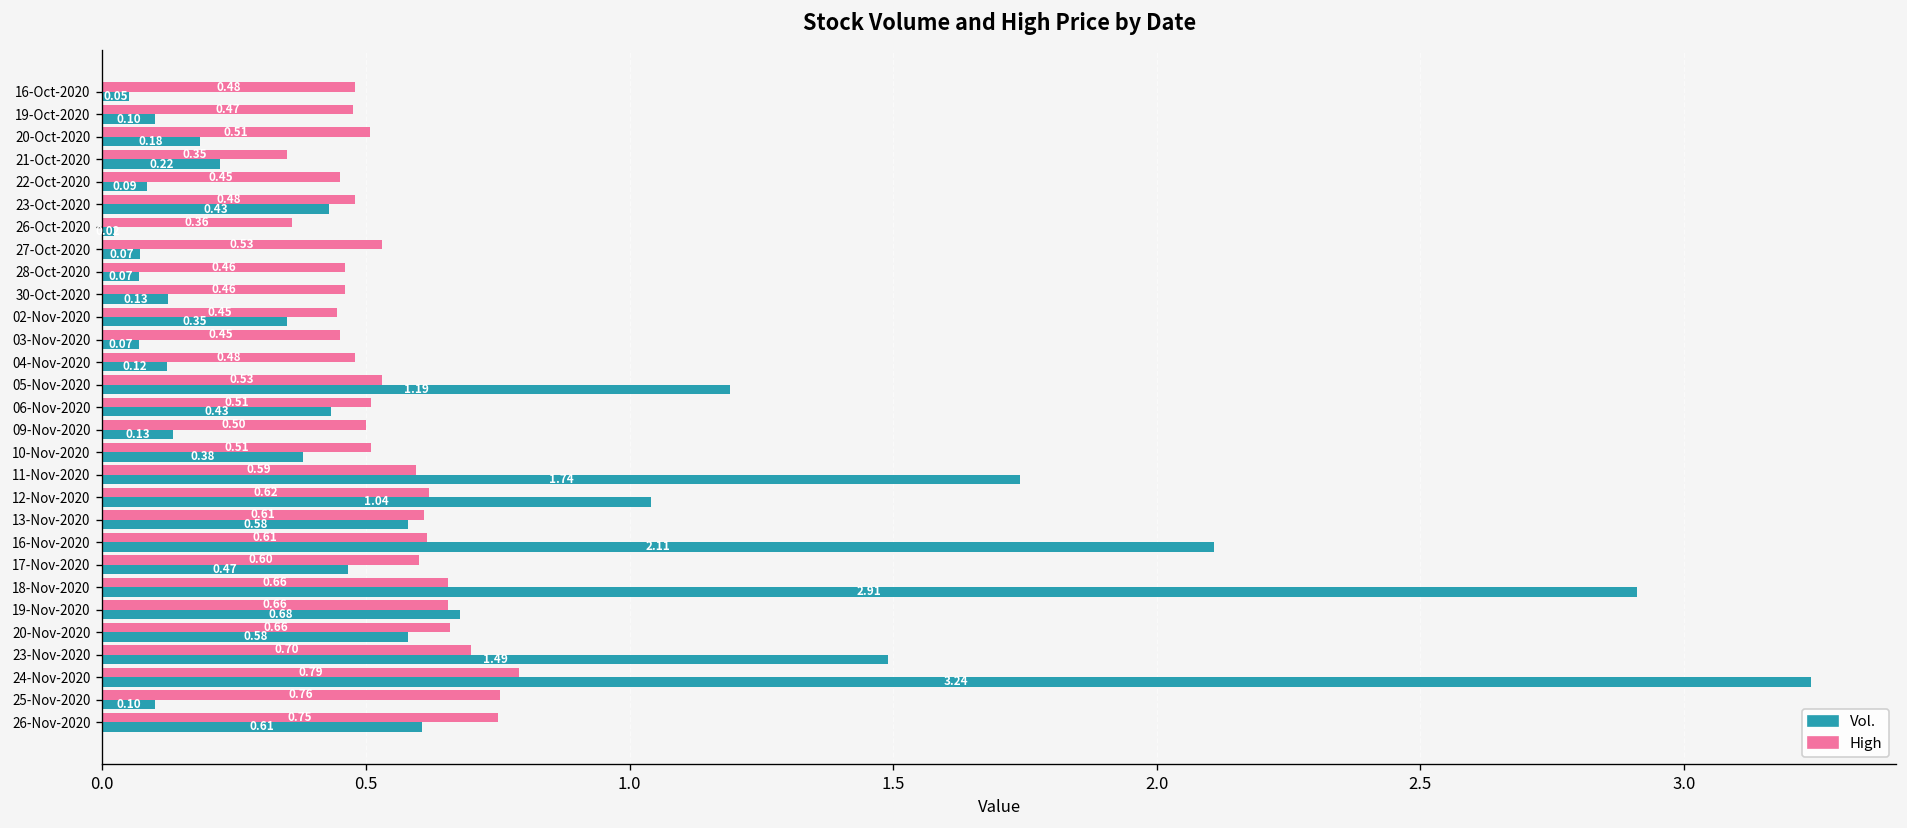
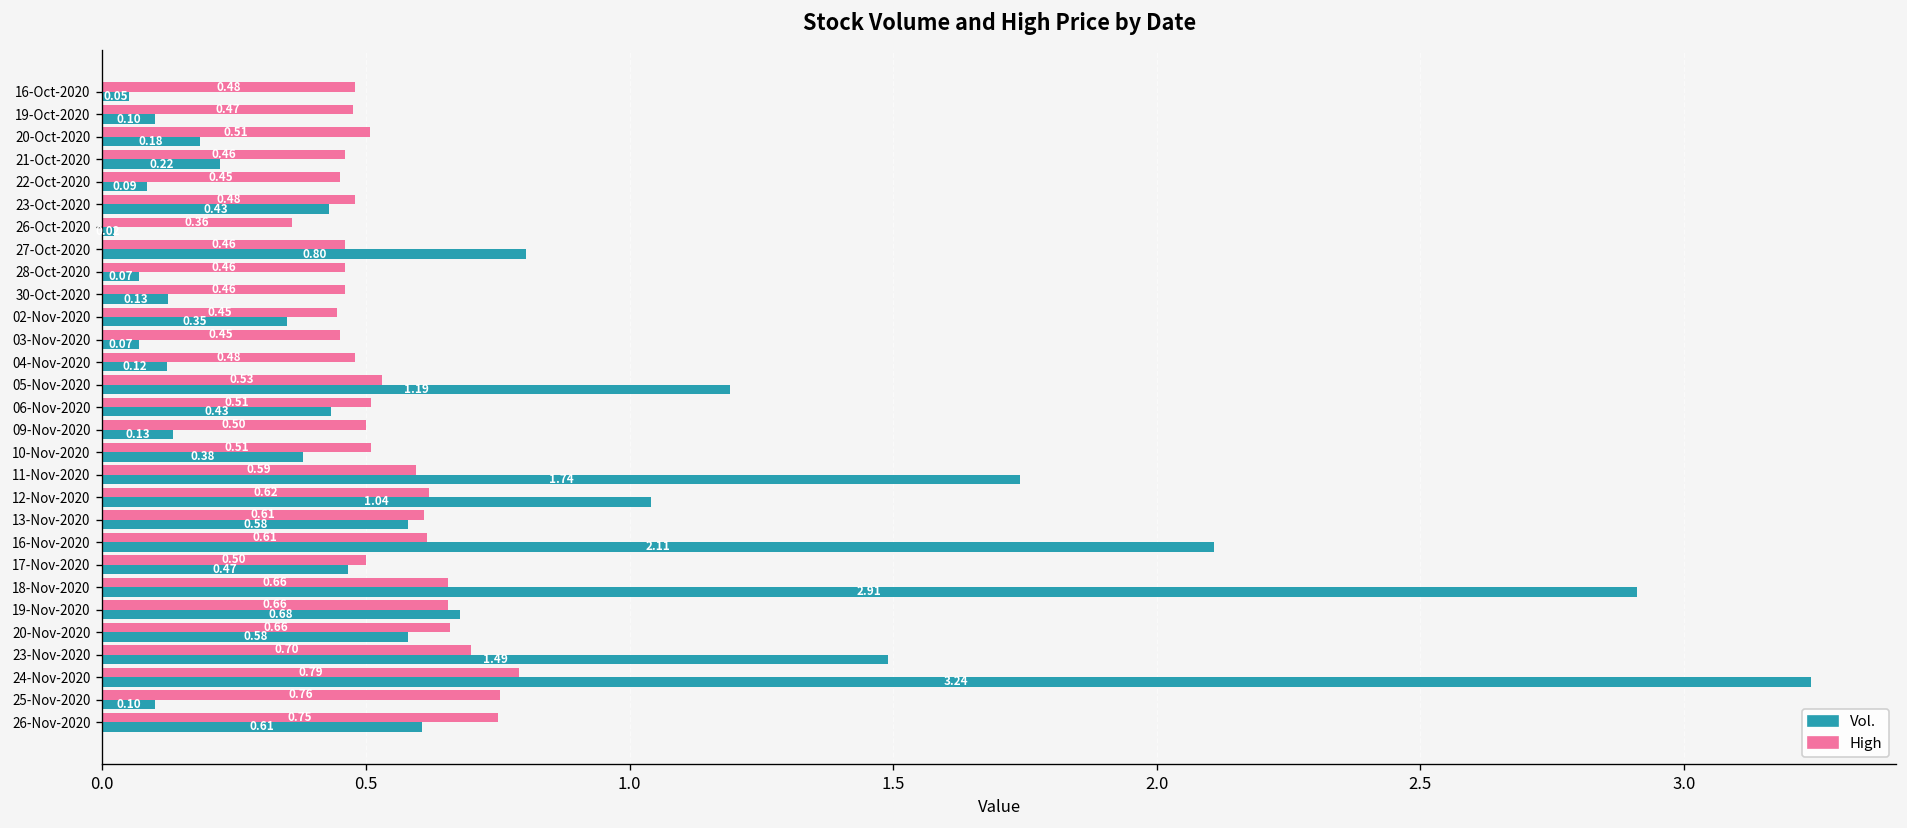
High, 21-Oct-2020: 0.35 -> 0.46
High, 27-Oct-2020: 0.53 -> 0.46
Vol., 27-Oct-2020: 0.07 -> 0.80
High, 17-Nov-2020: 0.60 -> 0.50
